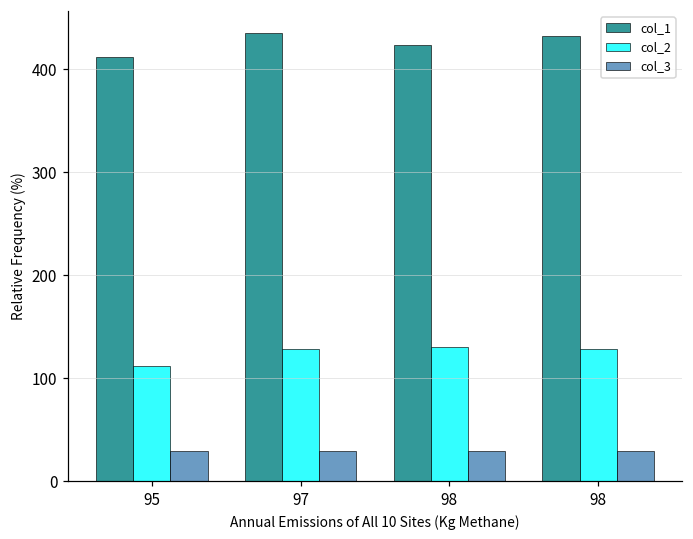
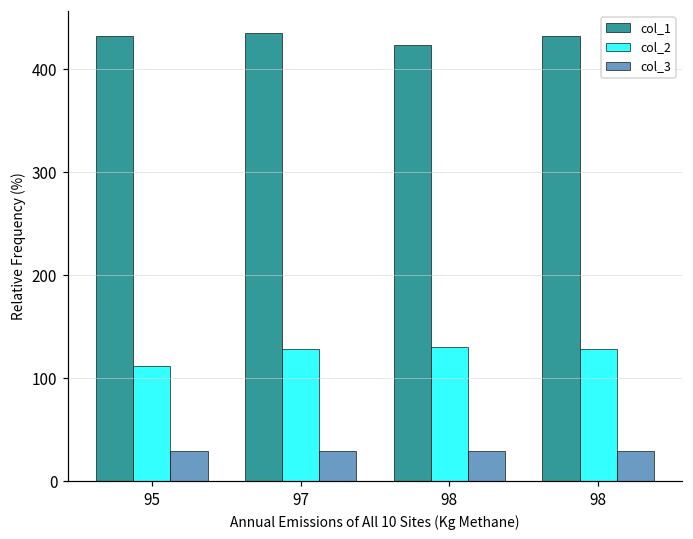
col_1, 95: 410 -> 430
